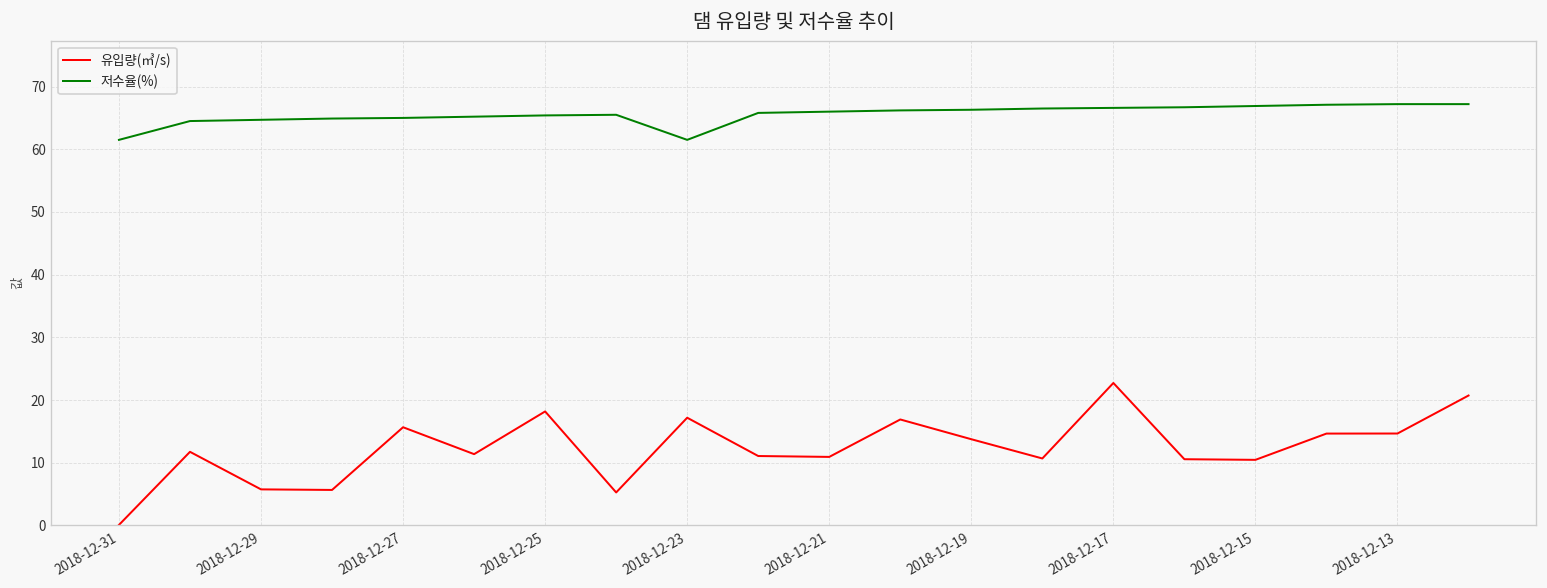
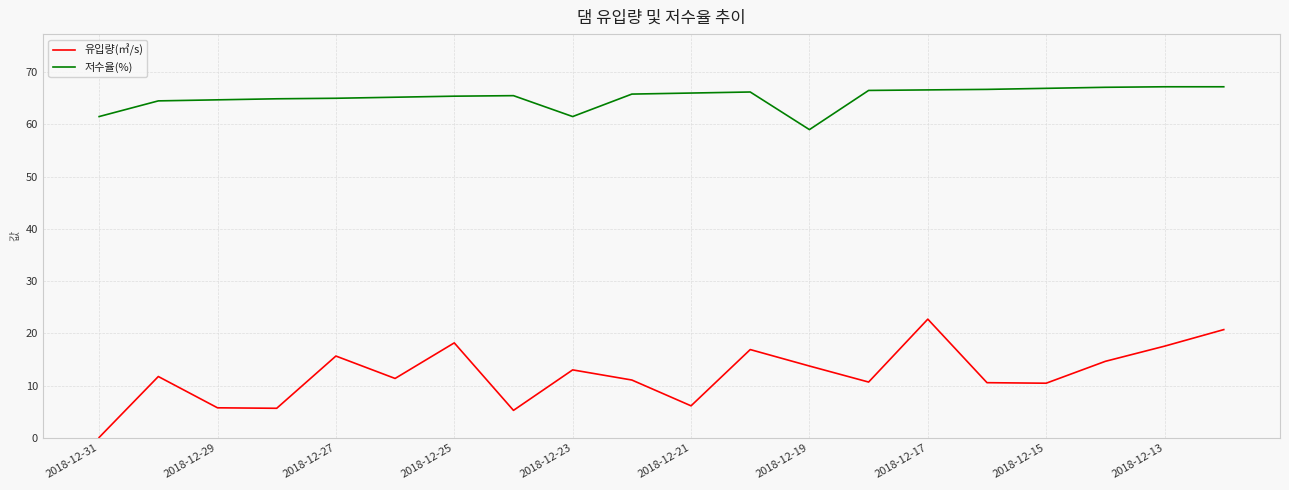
유입량(㎥/s), 2018-12-23: 17 -> 13
유입량(㎥/s), 2018-12-21: 11 -> 6
저수율(%), 2018-12-19: 66 -> 59
유입량(㎥/s), 2018-12-13: 15 -> 18
